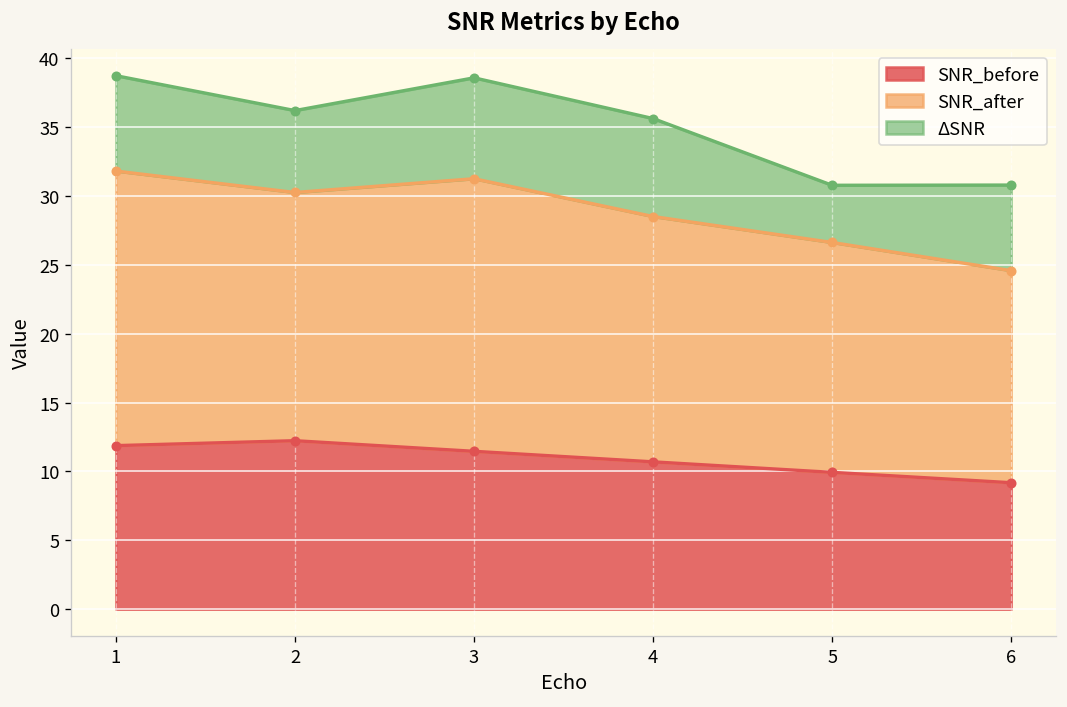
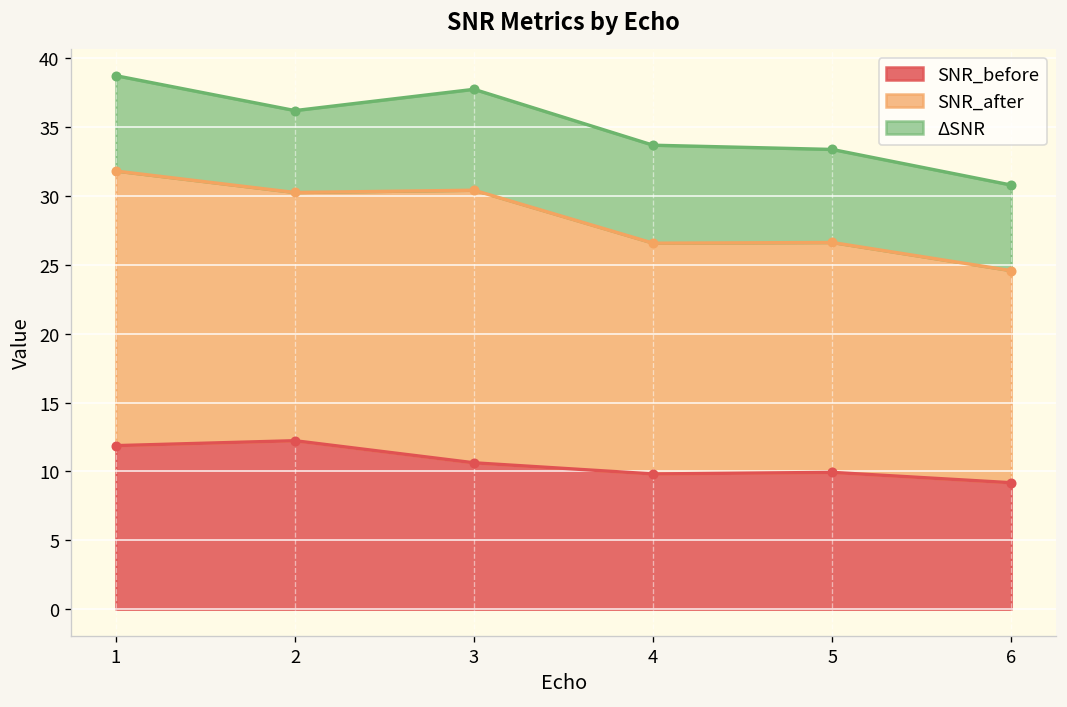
SNR_before, 3: 11.5 -> 10.6
SNR_before, 4: 10.7 -> 9.8
SNR_after, 4: 17.8 -> 16.8
ΔSNR, 5: 4.2 -> 6.8
